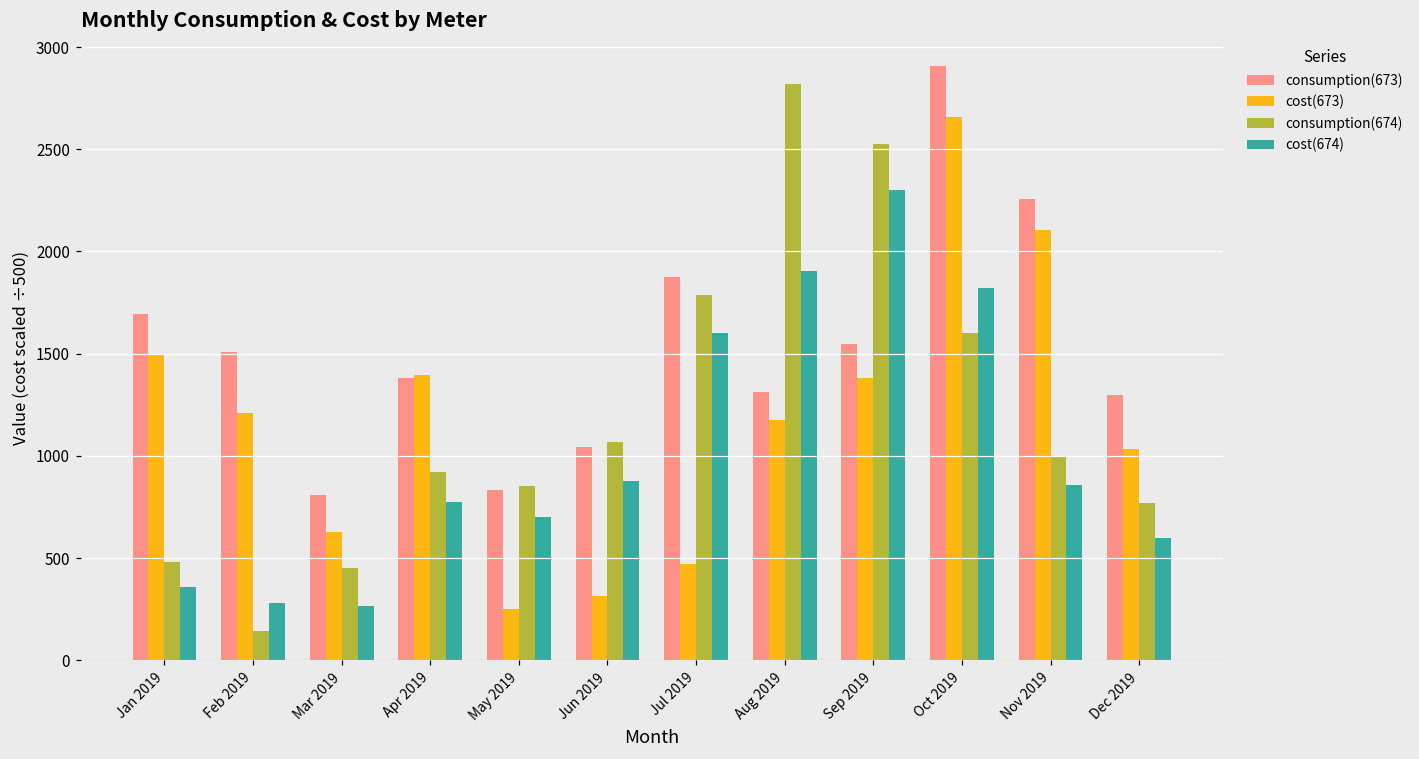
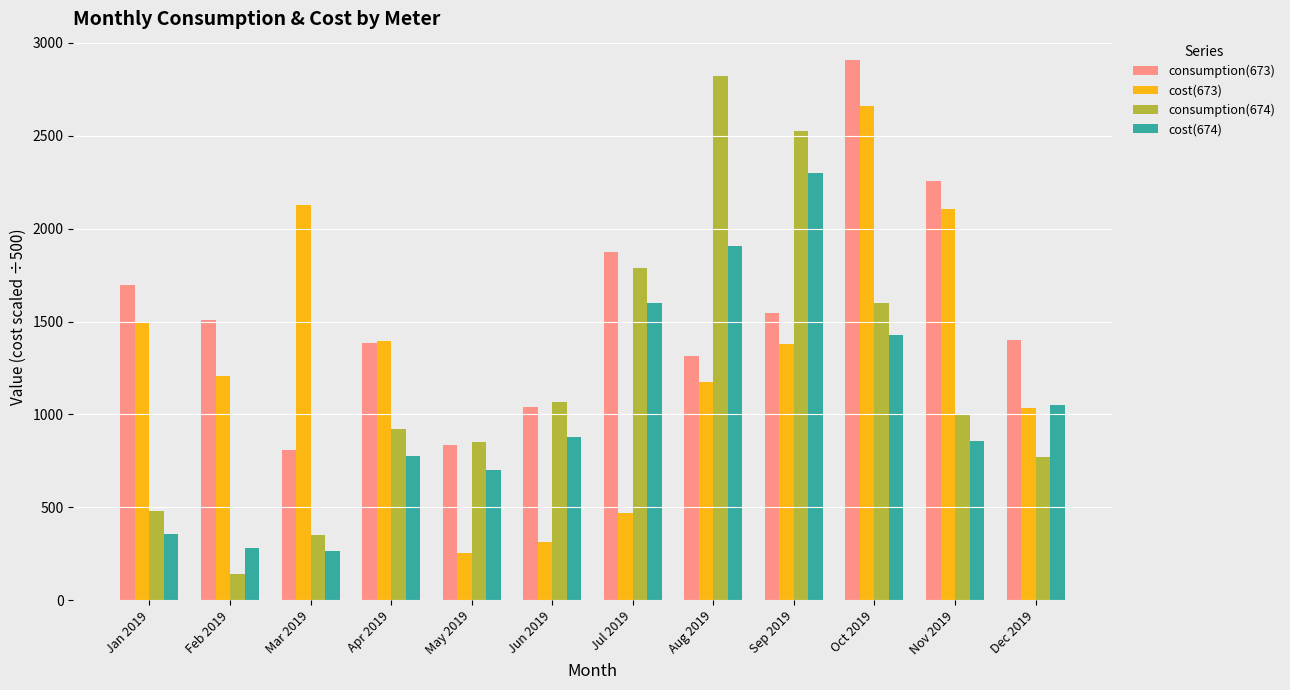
cost(673), Mar 2019: 630 -> 2130
consumption(674), Mar 2019: 450 -> 350
cost(674), Oct 2019: 1820 -> 1430
consumption(673), Dec 2019: 1300 -> 1400
cost(674), Dec 2019: 600 -> 1050
